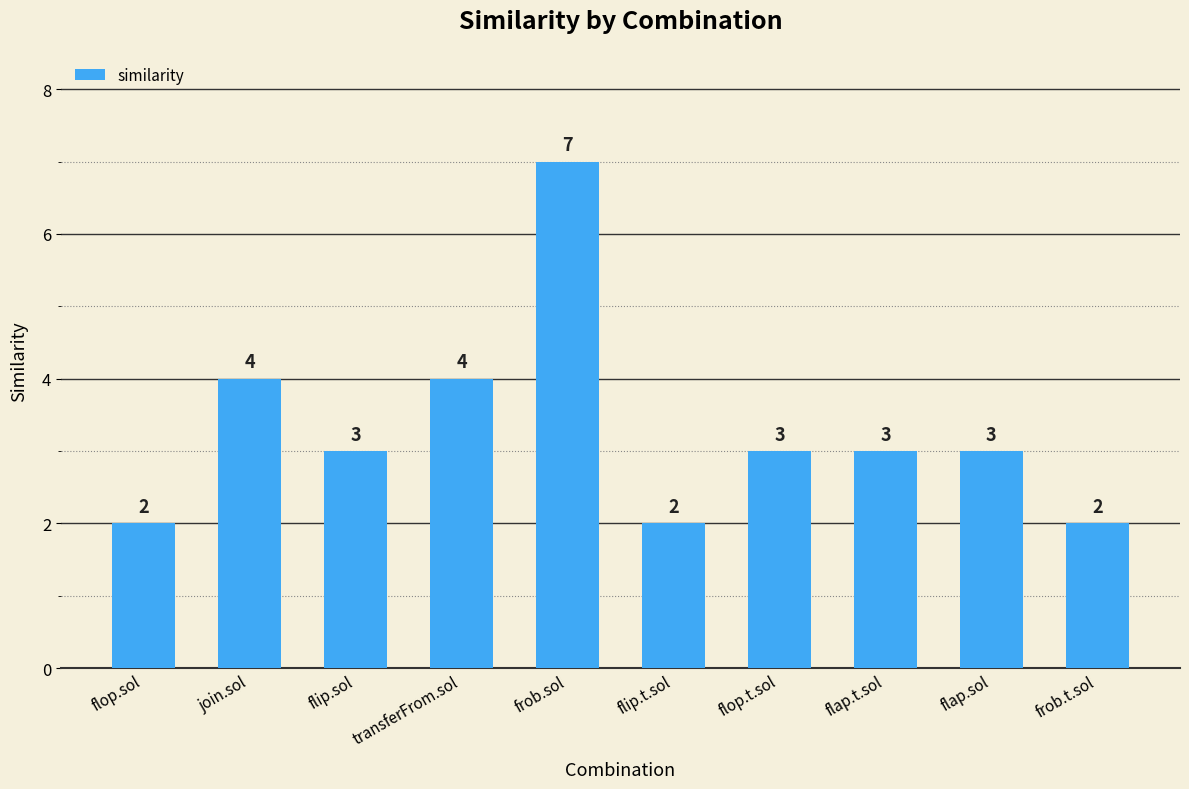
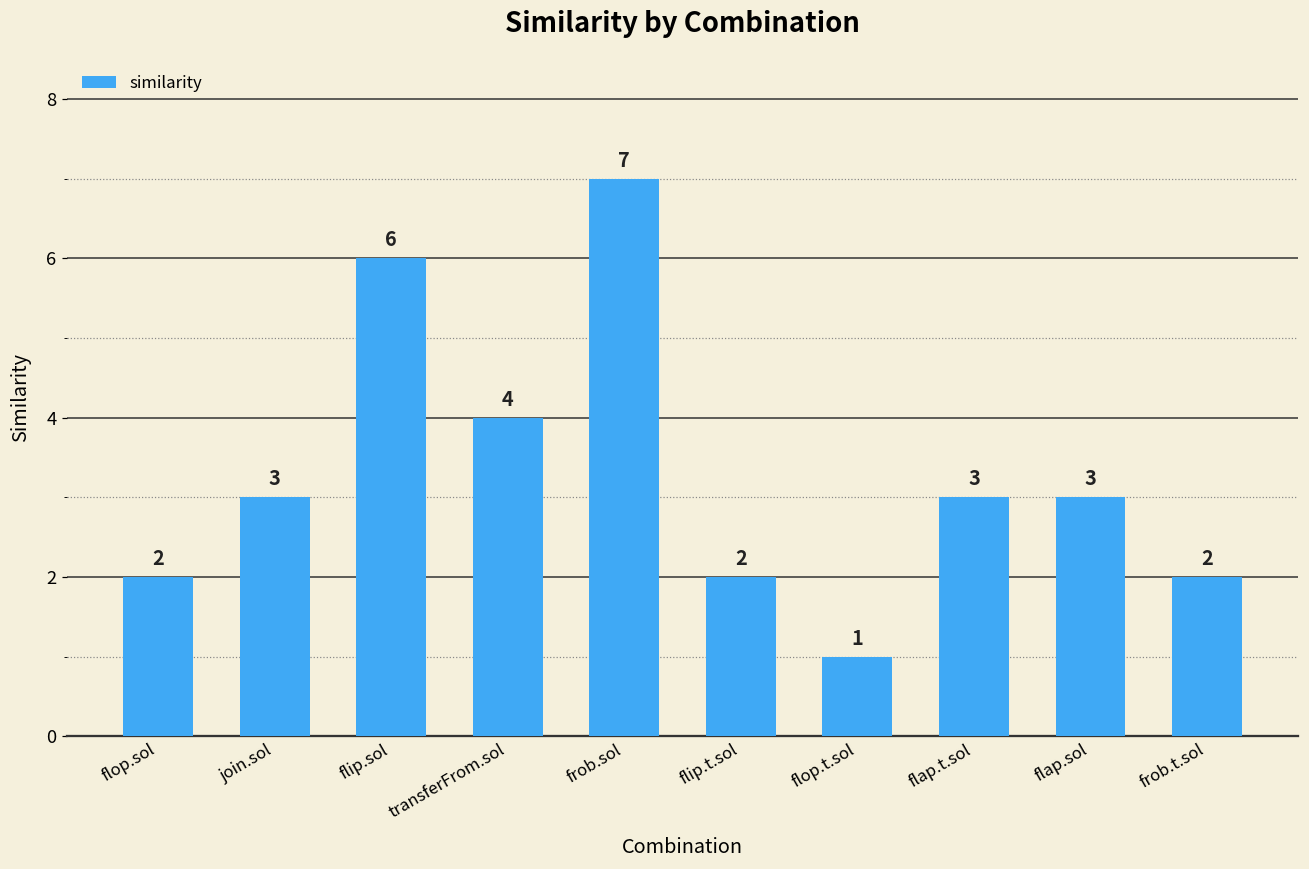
join.sol: 4 -> 3
flip.sol: 3 -> 6
flop.t.sol: 3 -> 1
